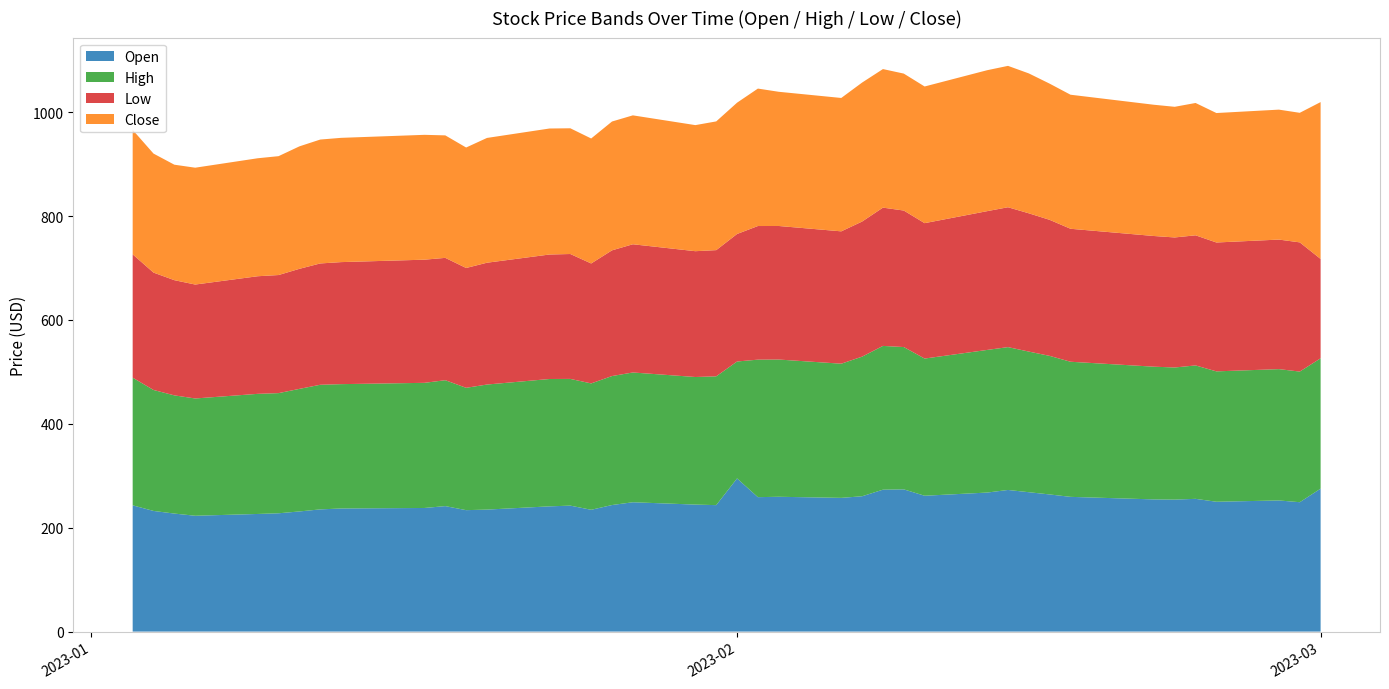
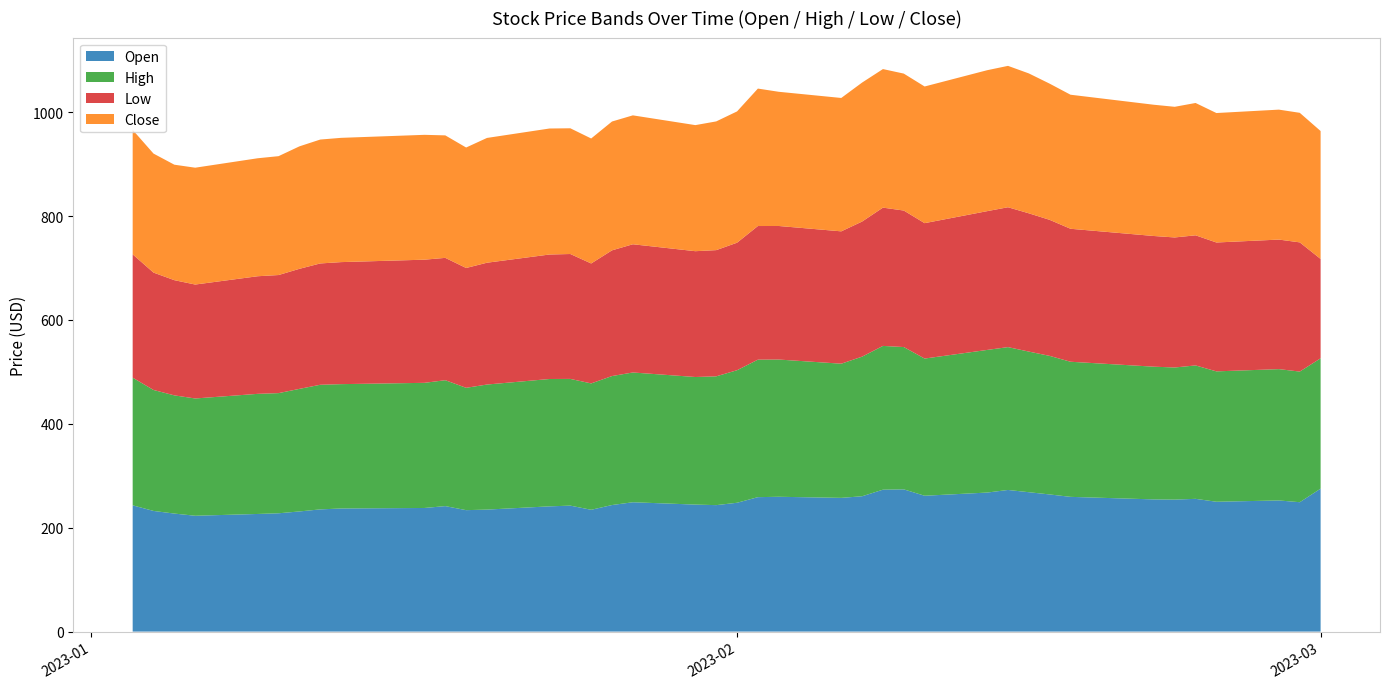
Open, 2023-02: 290 -> 250
High, 2023-02: 230 -> 260
Close, 2023-03: 300 -> 250
